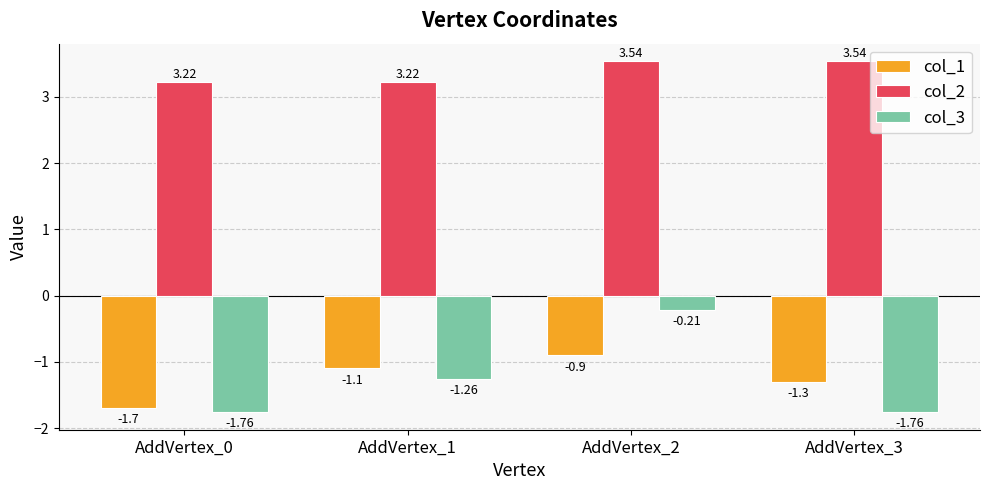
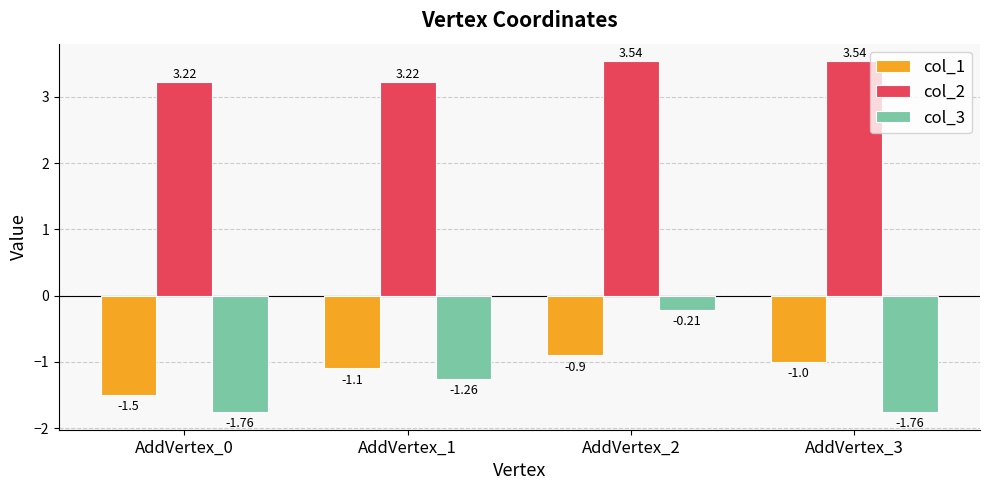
col_1, AddVertex_0: -1.7 -> -1.5
col_1, AddVertex_3: -1.3 -> -1.0
